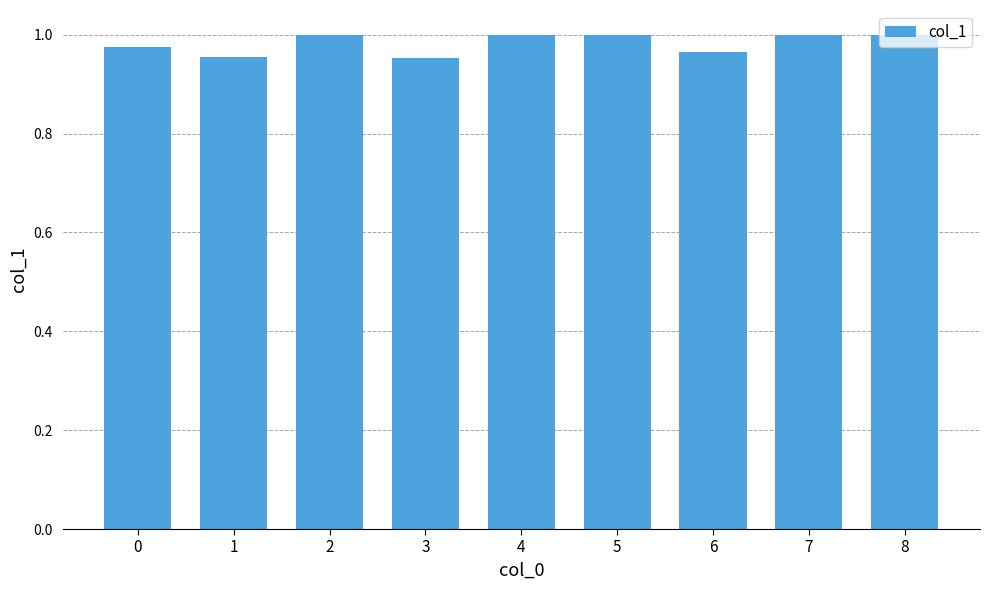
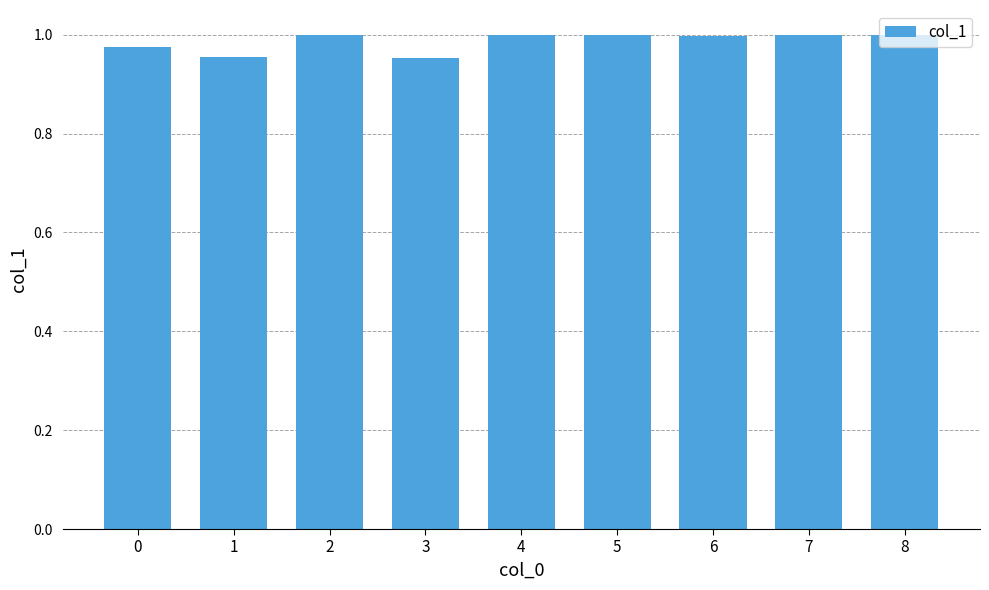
6: 0.96 -> 1.00
